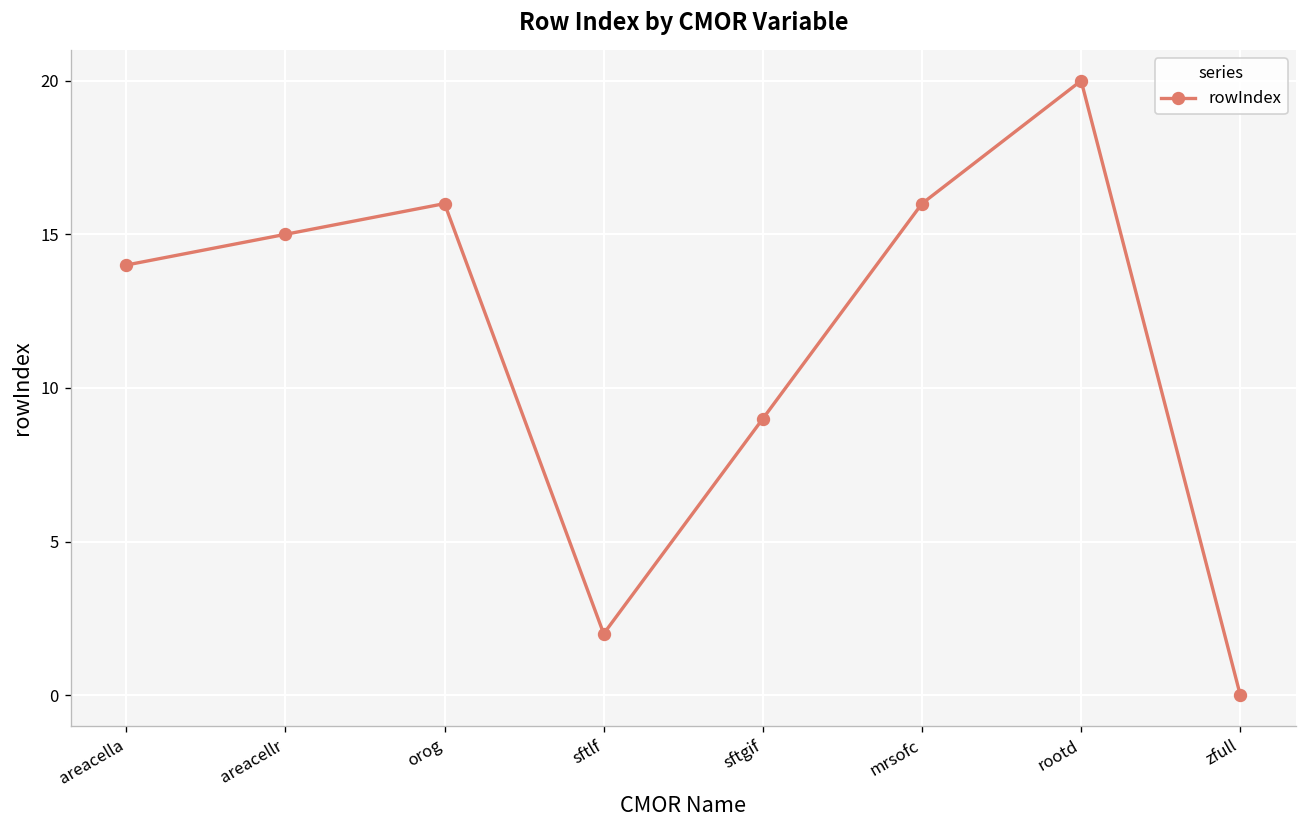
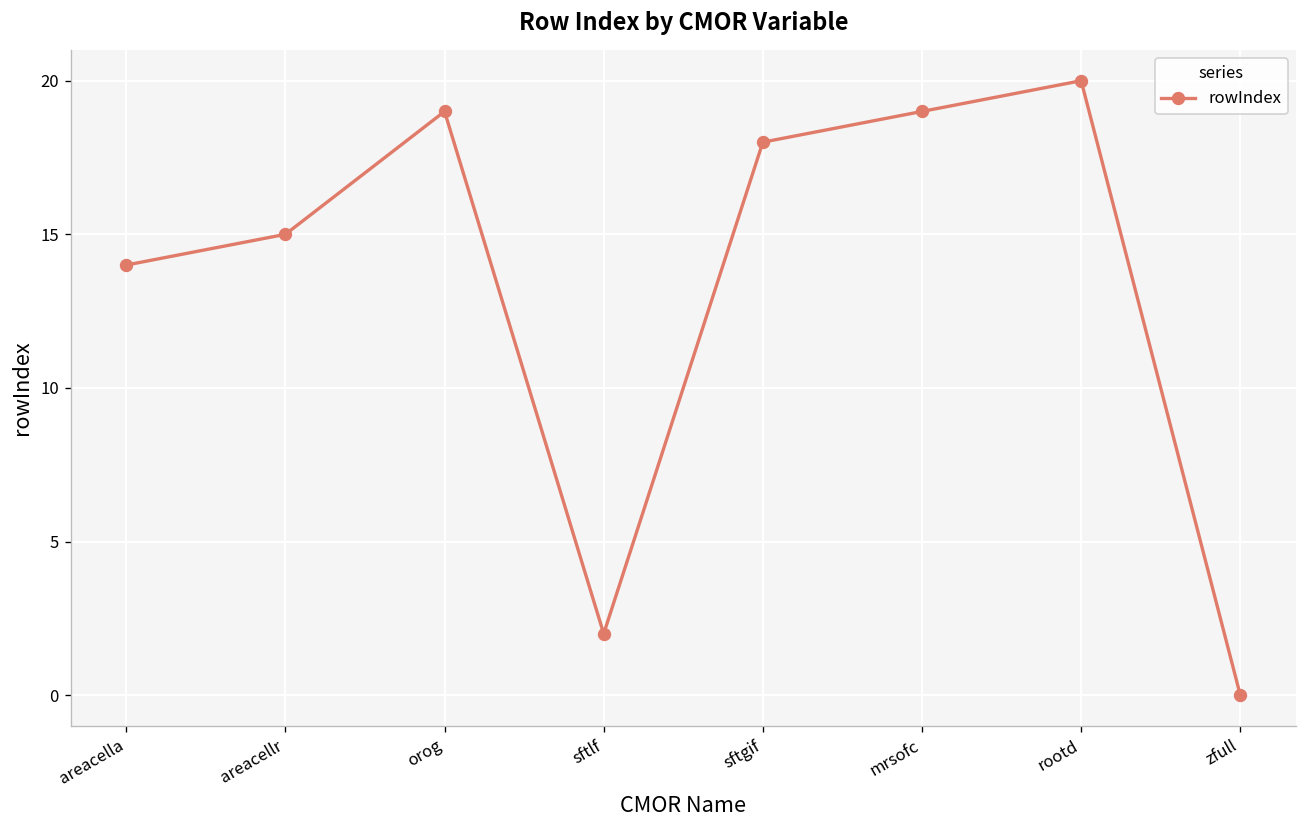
orog: 16 -> 19
sftgif: 9 -> 18
mrsofc: 16 -> 19
